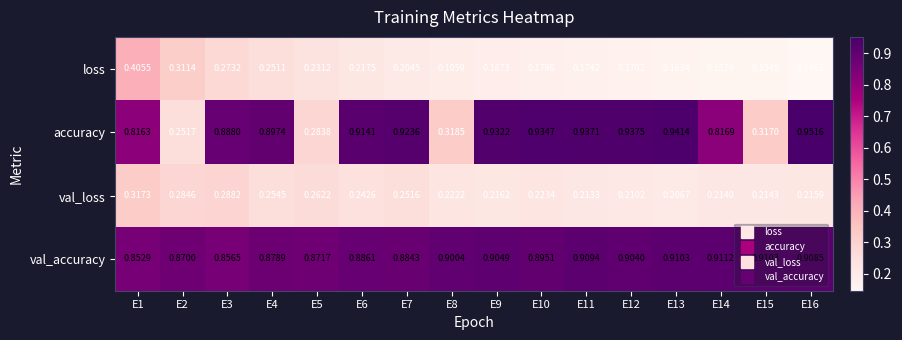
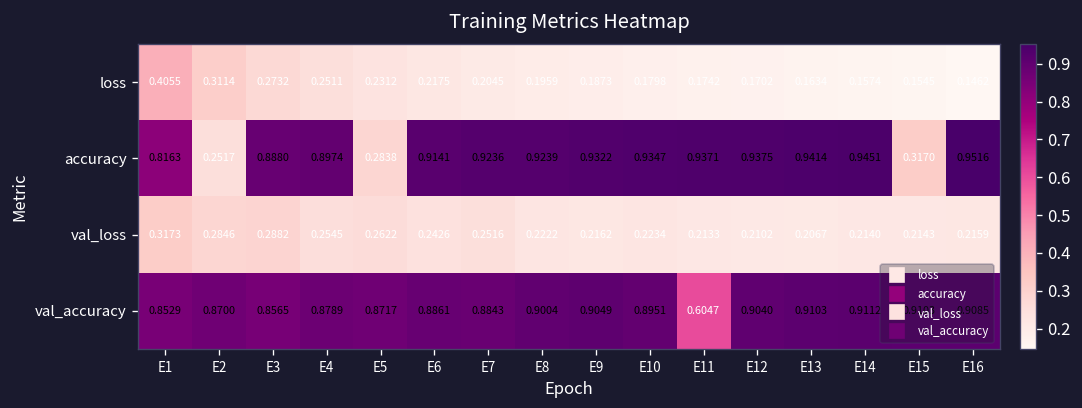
accuracy, E8: 0.3185 -> 0.9239
accuracy, E14: 0.8169 -> 0.9451
val_accuracy, E11: 0.9094 -> 0.6047
